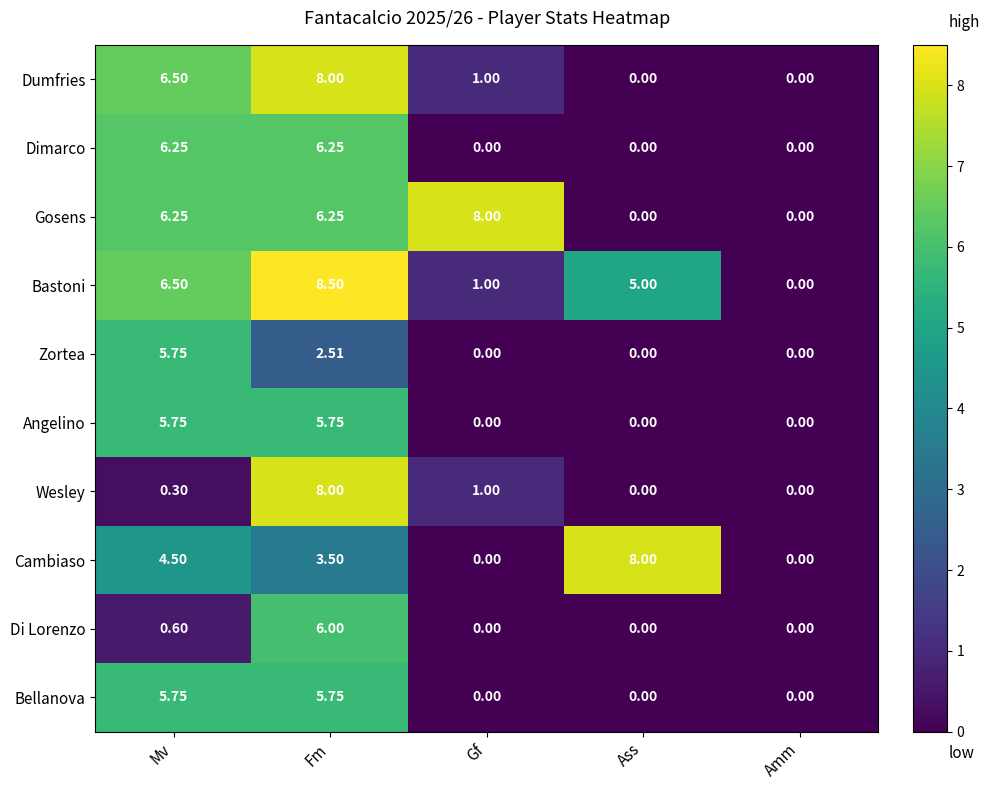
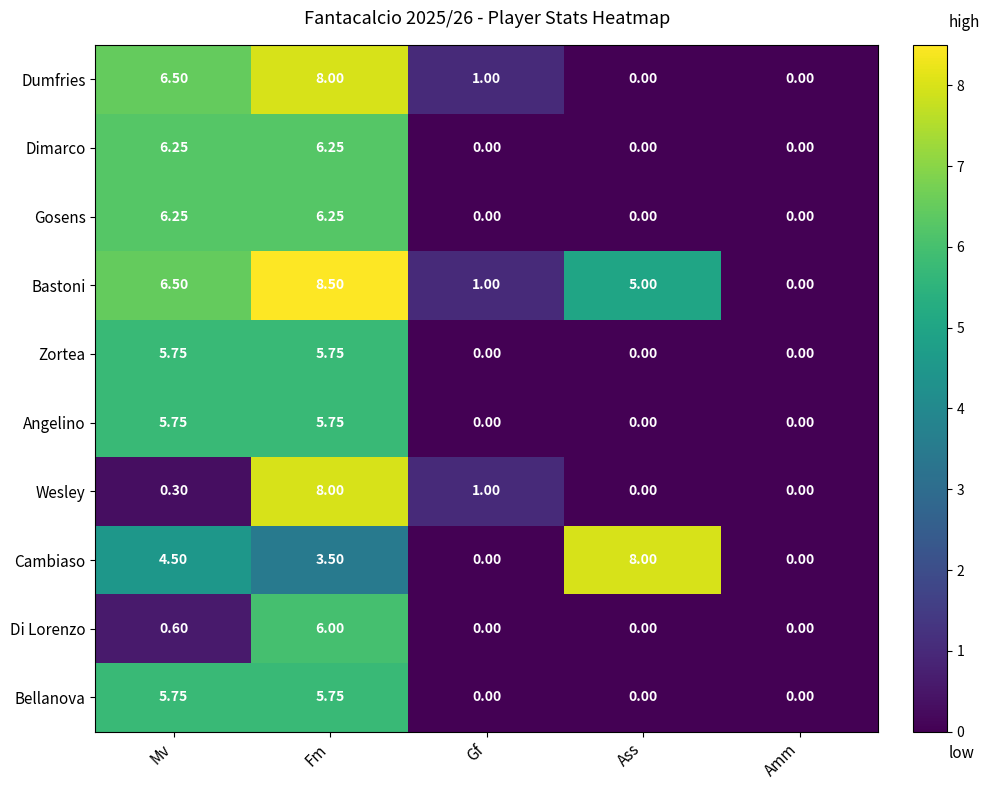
Gosens, Gf: 8.00 -> 0.00
Zortea, Fm: 2.51 -> 5.75
